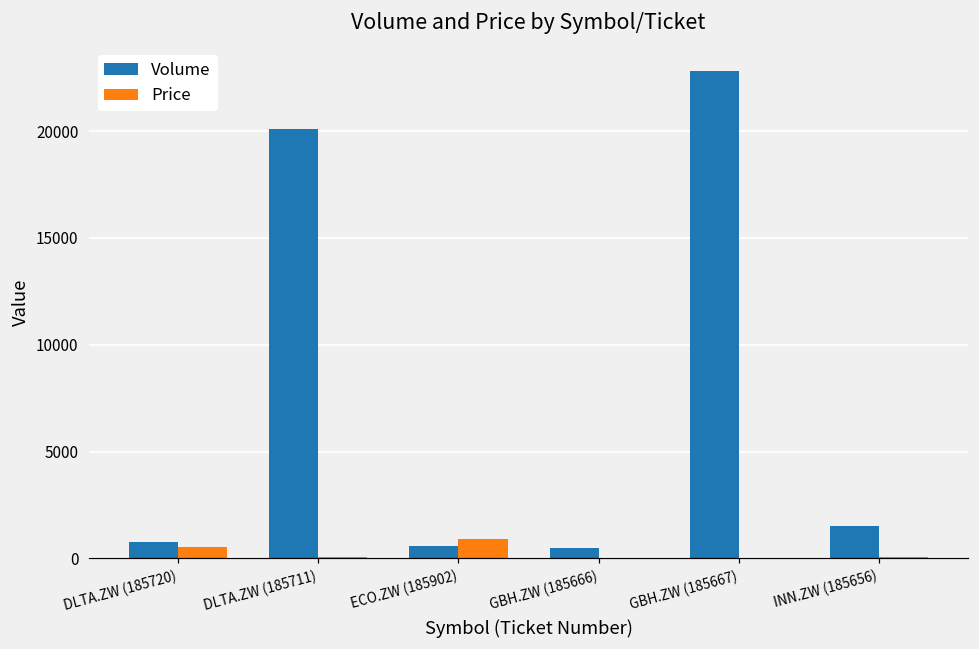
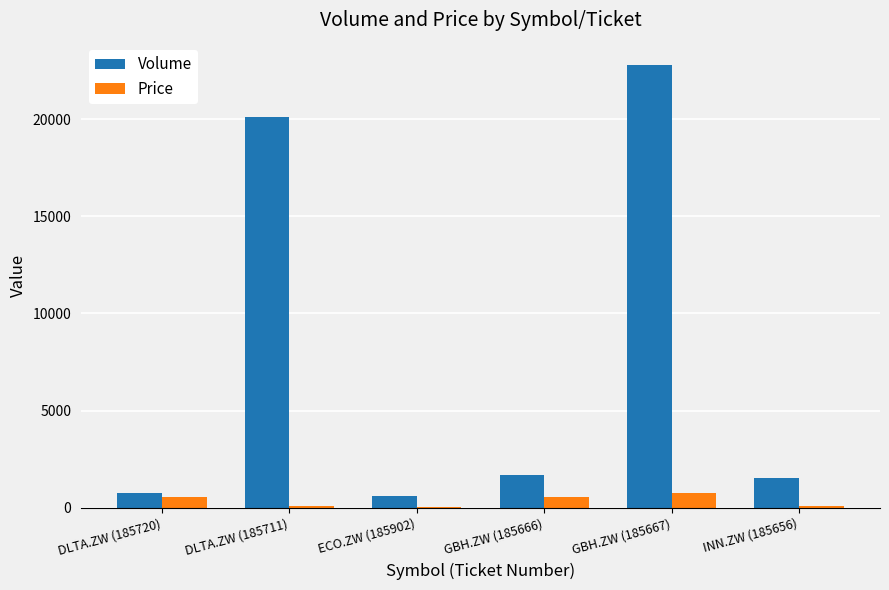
Price, ECO.ZW (185902): 900 -> 0
Volume, GBH.ZW (185666): 500 -> 1700
Price, GBH.ZW (185666): 0 -> 500
Price, GBH.ZW (185667): 0 -> 700
